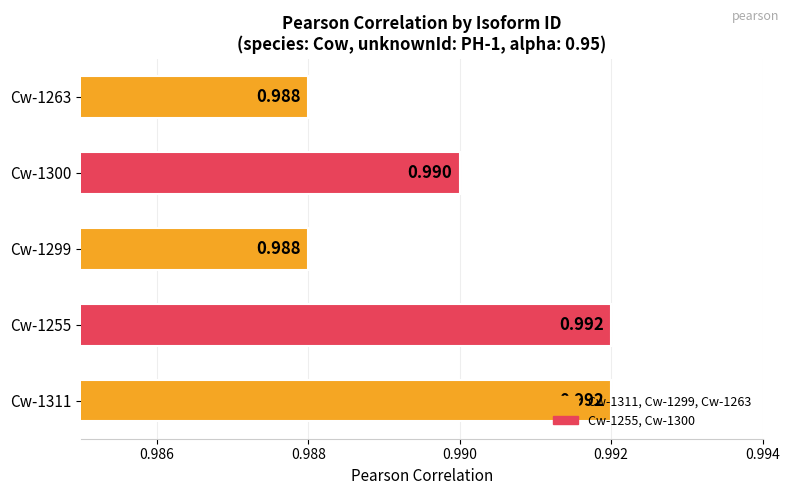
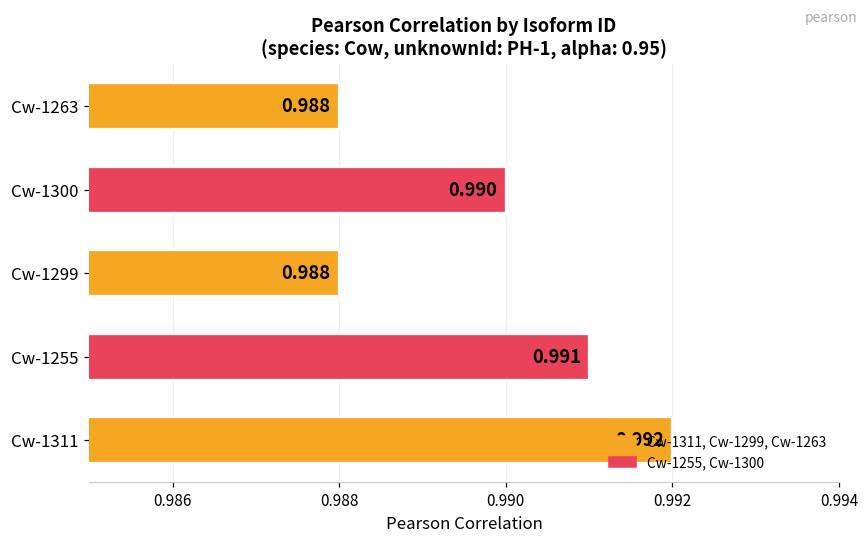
Cw-1255: 0.992 -> 0.991
